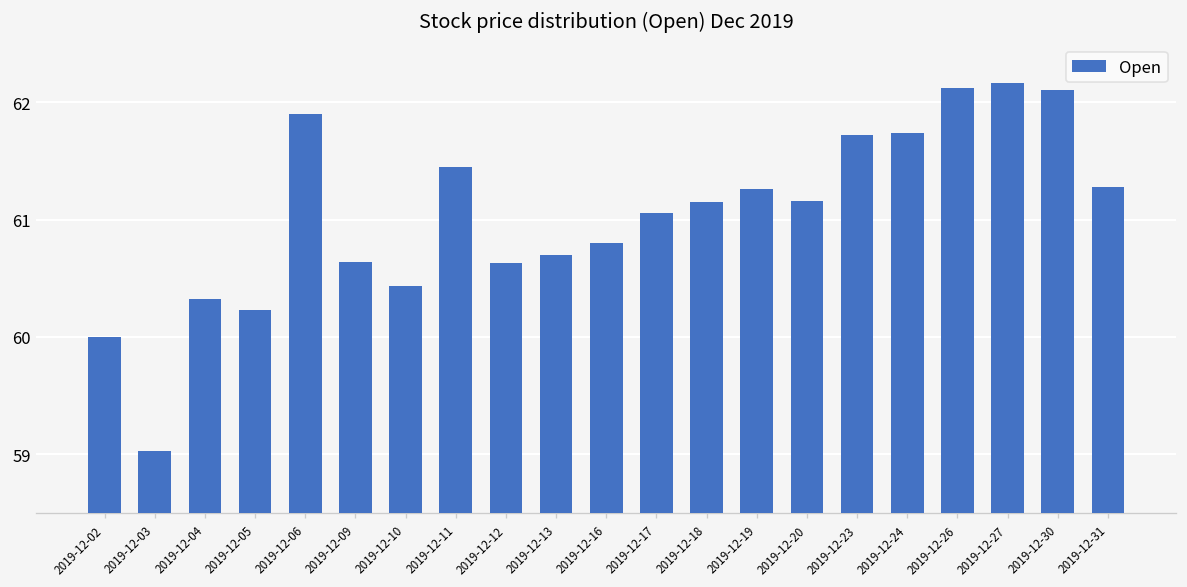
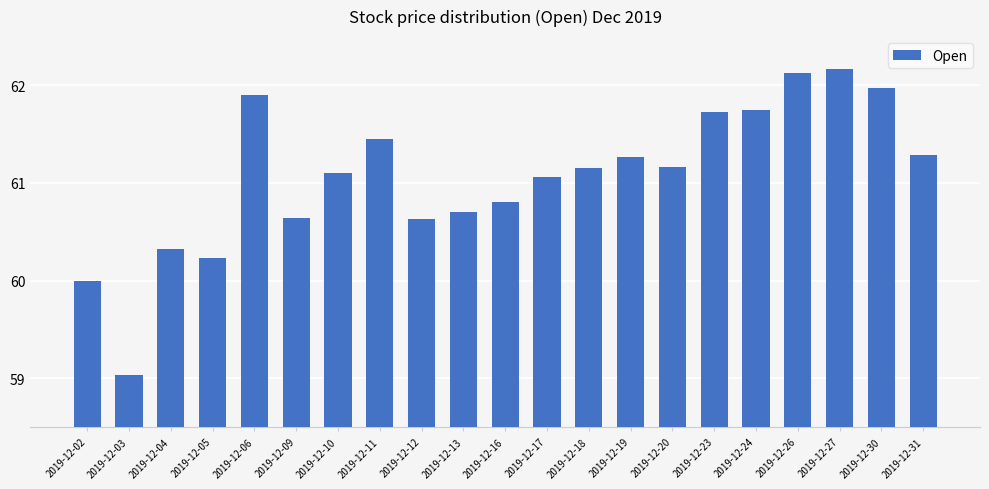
2019-12-10: 60.4 -> 61.1
2019-12-30: 62.1 -> 62.0
